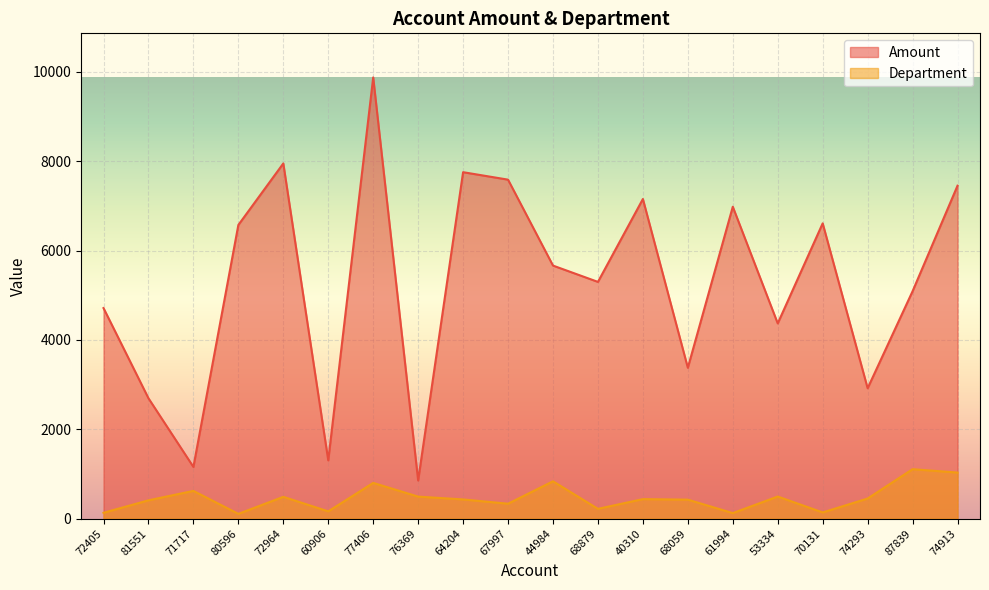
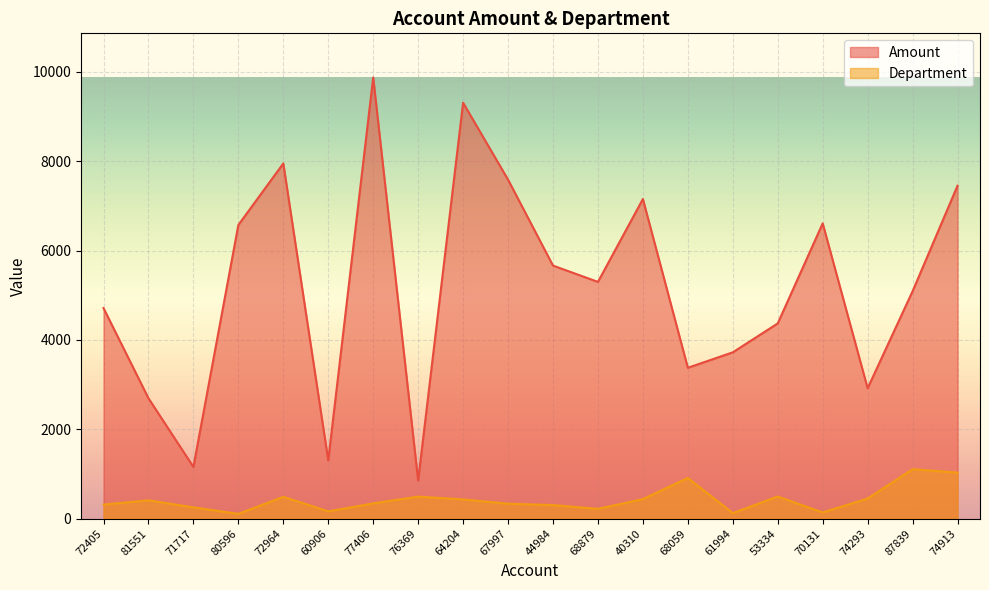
Department, 72405: 100 -> 300
Department, 71717: 600 -> 300
Department, 77406: 800 -> 300
Amount, 64204: 7800 -> 9300
Department, 44984: 800 -> 300
Department, 68059: 400 -> 900
Amount, 61994: 7000 -> 3700
